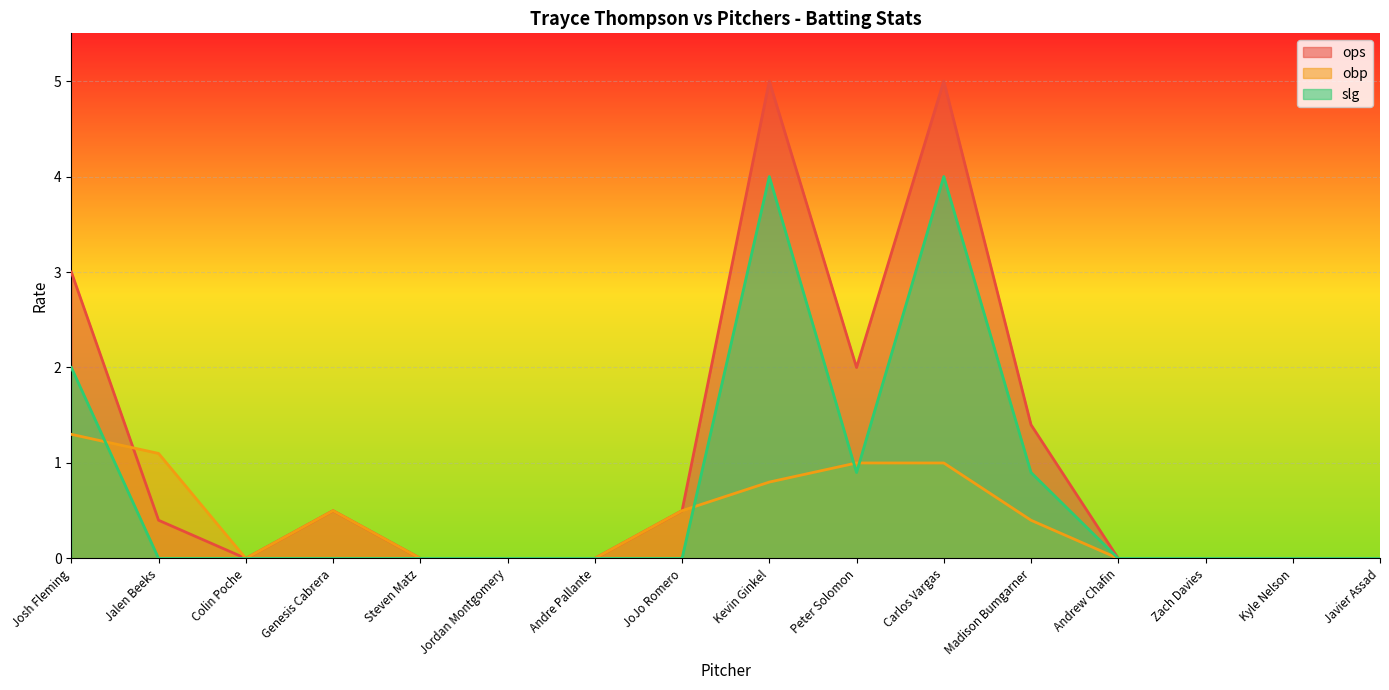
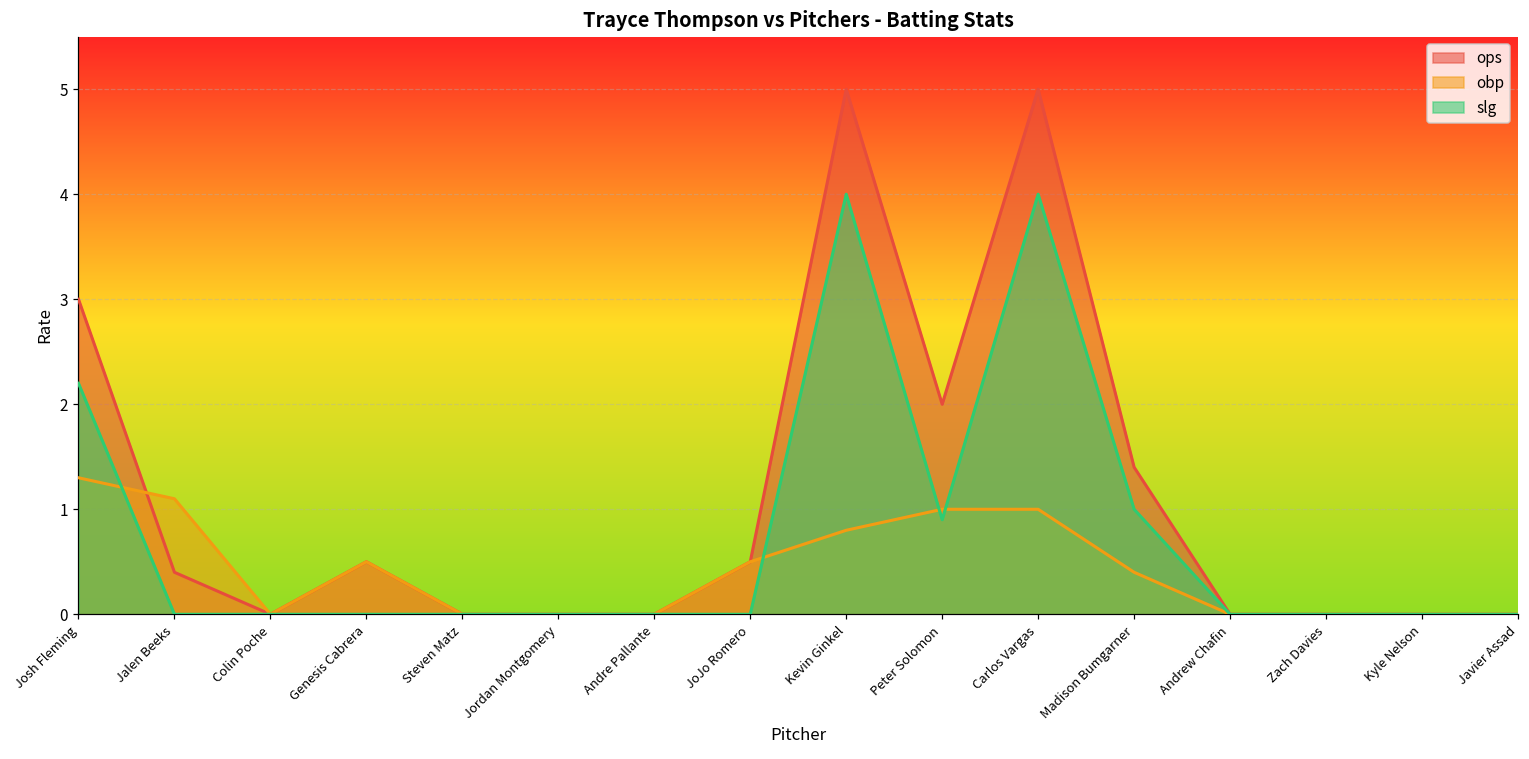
slg, Josh Fleming: 2.0 -> 2.2
slg, Madison Bumgarner: 0.9 -> 1.0
